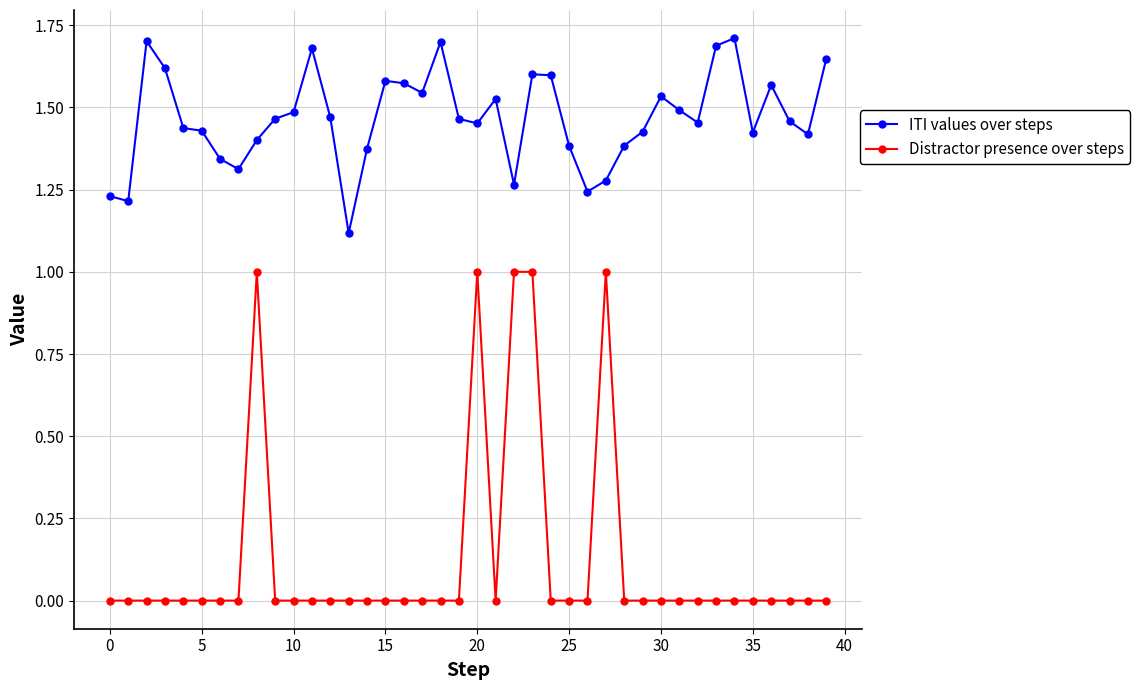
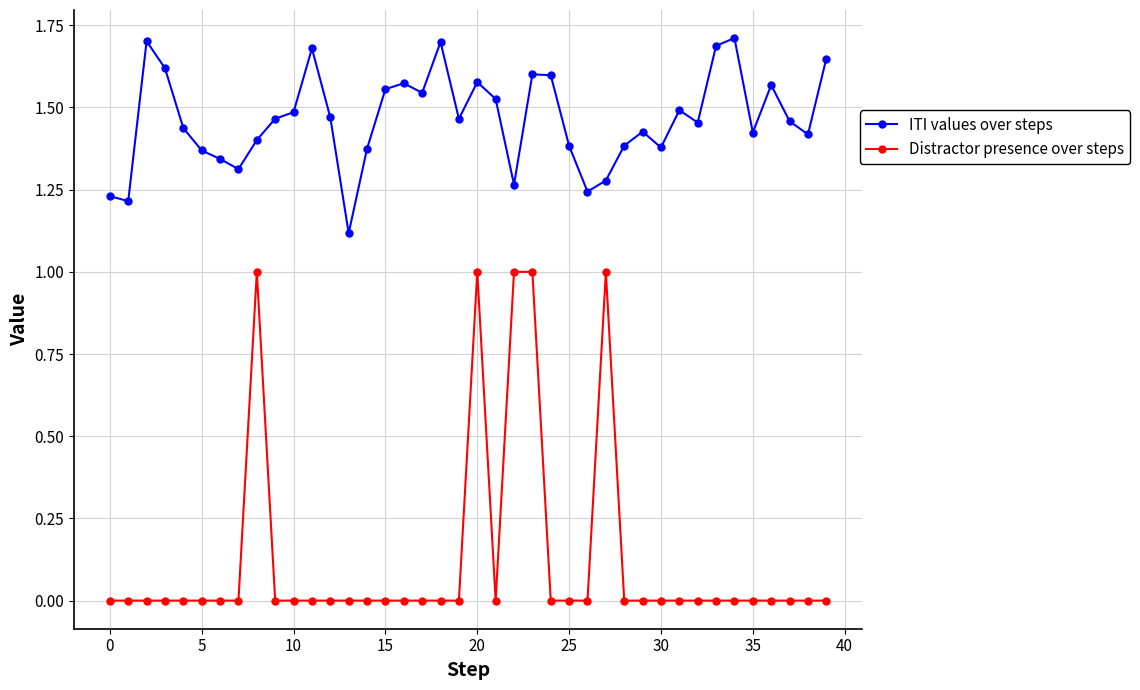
ITI values over steps, 5: 1.43 -> 1.37
ITI values over steps, 15: 1.58 -> 1.56
ITI values over steps, 20: 1.45 -> 1.58
ITI values over steps, 30: 1.53 -> 1.38
